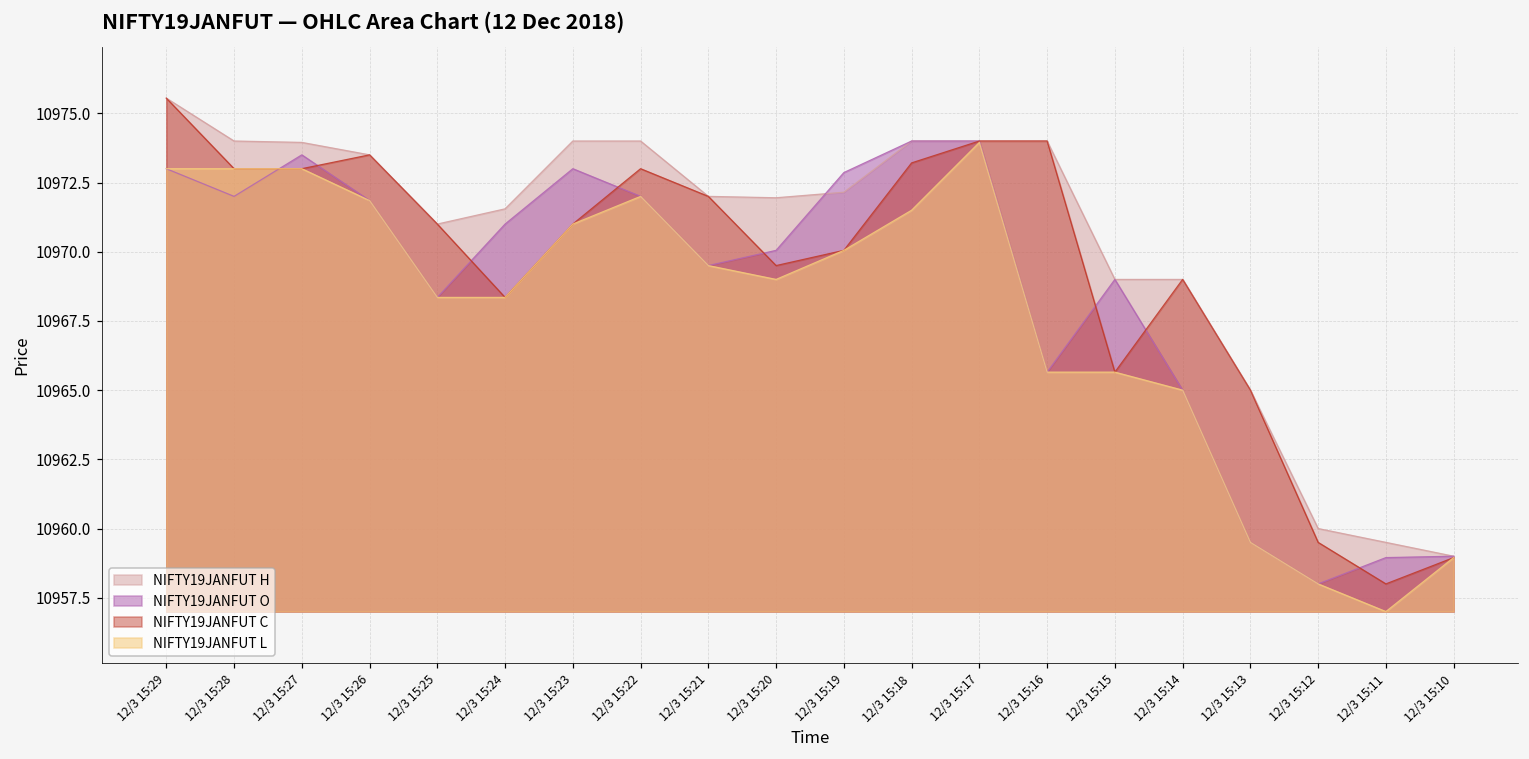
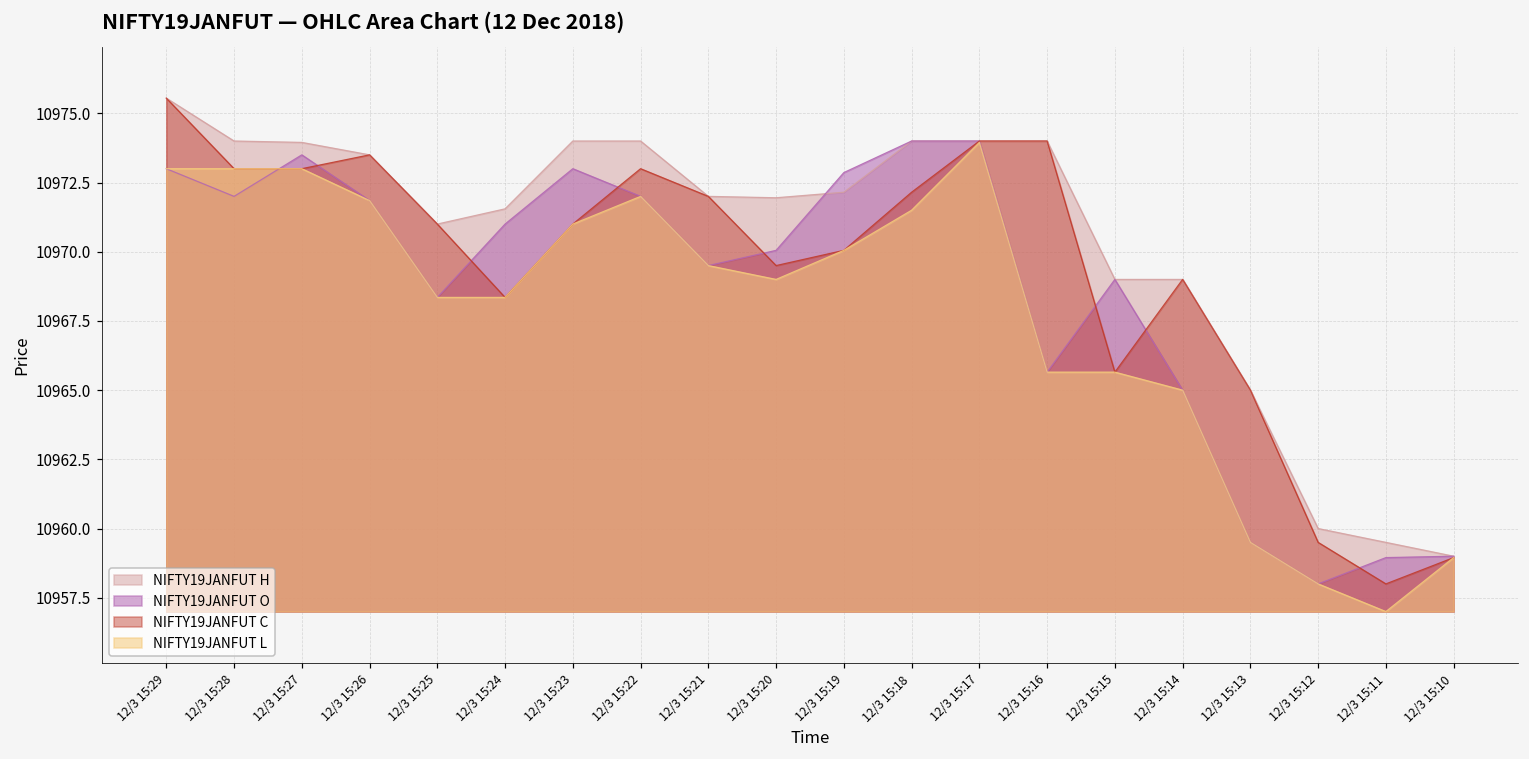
NIFTY19JANFUT C, 12/3 15:18: 10973.2 -> 10972.2
